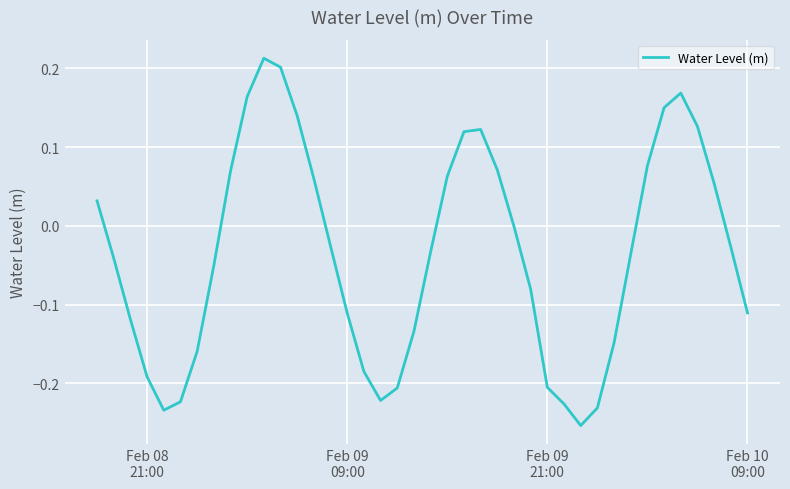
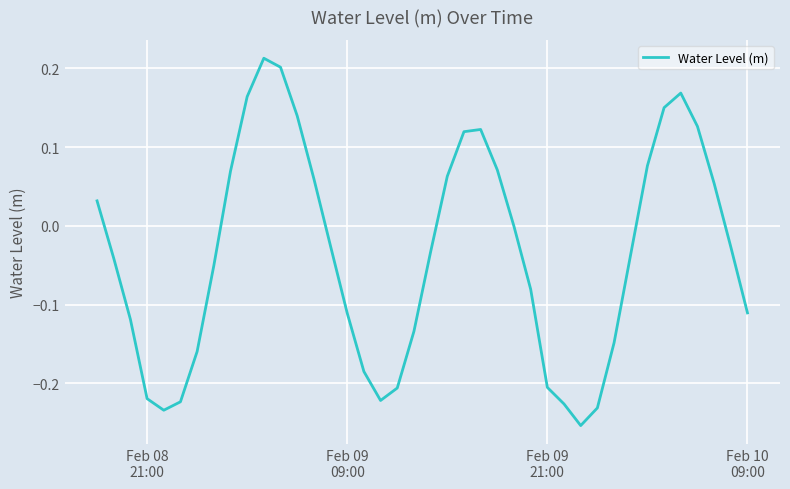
Feb 08 21:00: -0.19 -> -0.22
